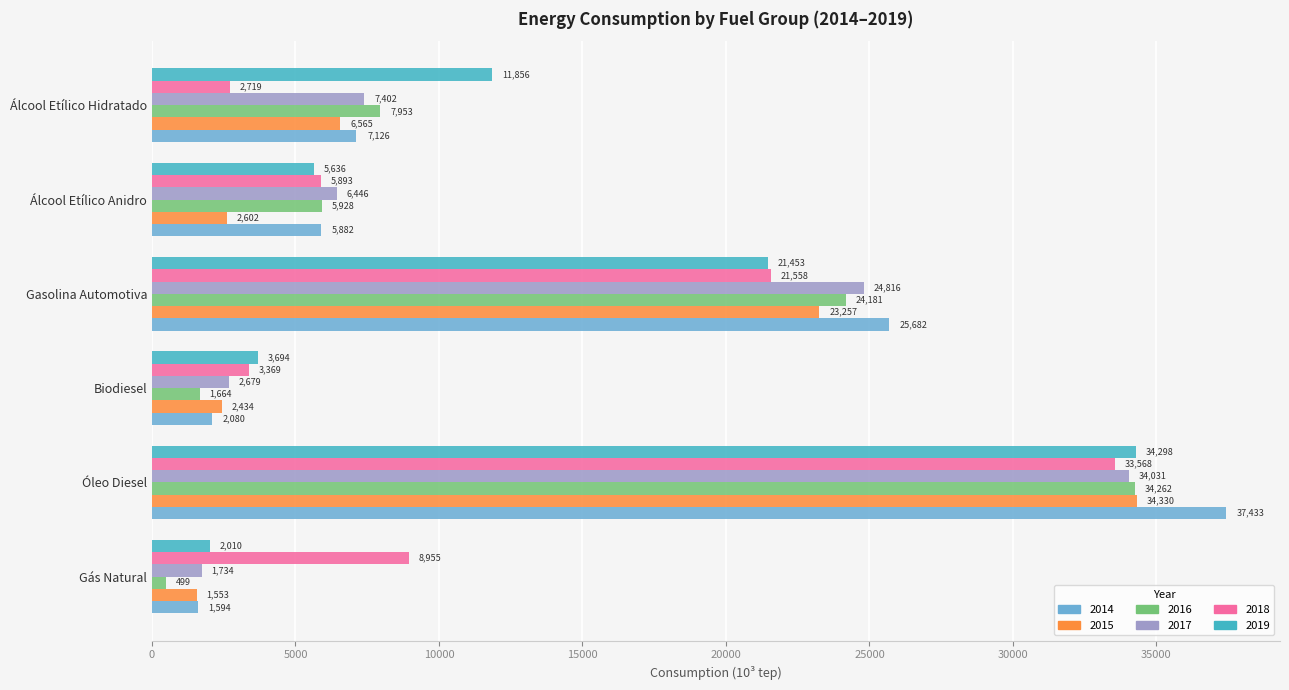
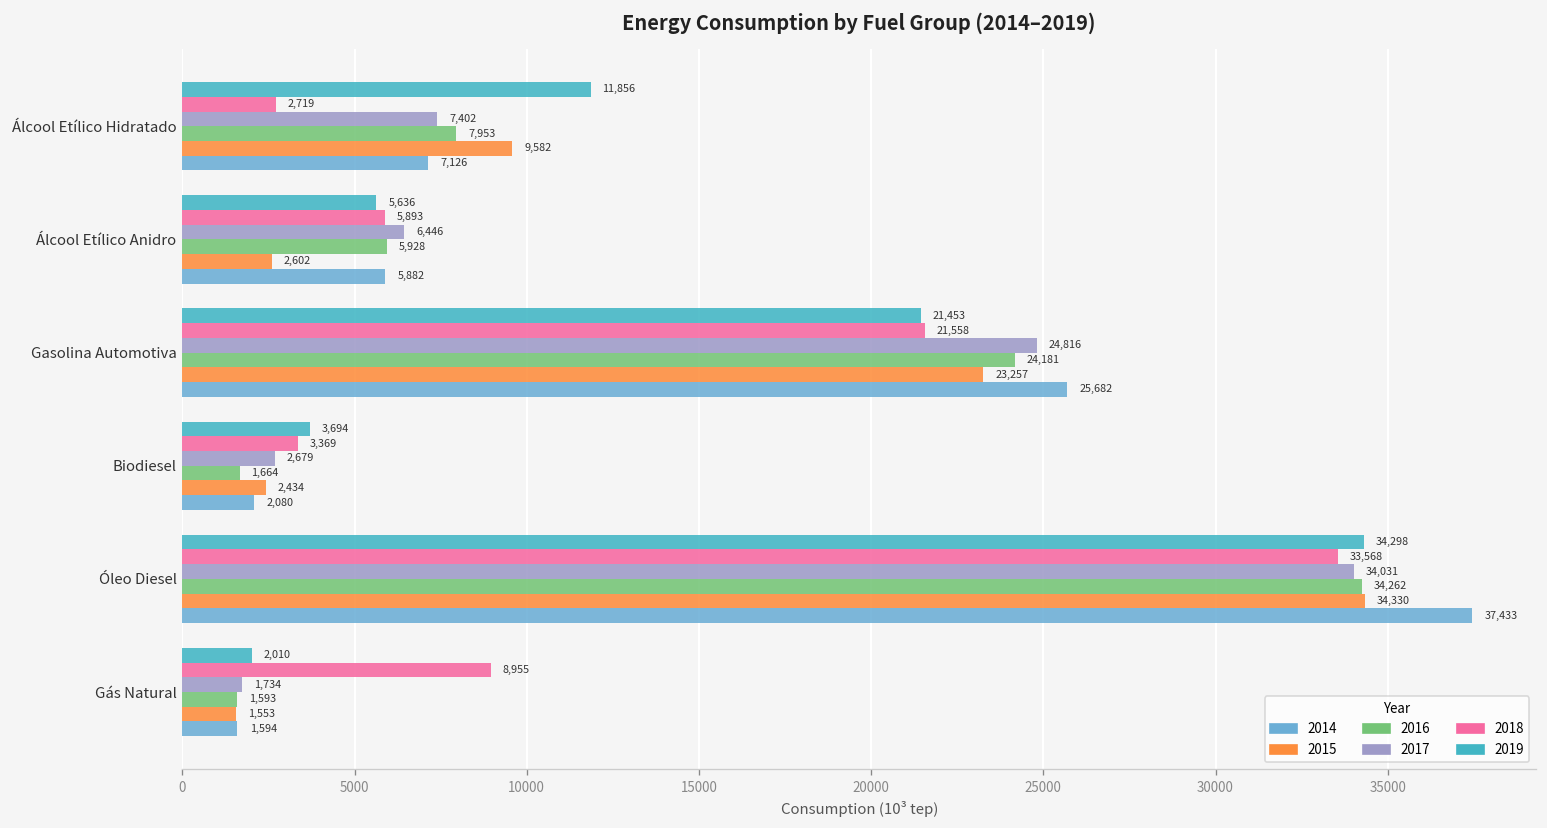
2015, Álcool Etílico Hidratado: 6,565 -> 9,582
2016, Gás Natural: 499 -> 1,593
